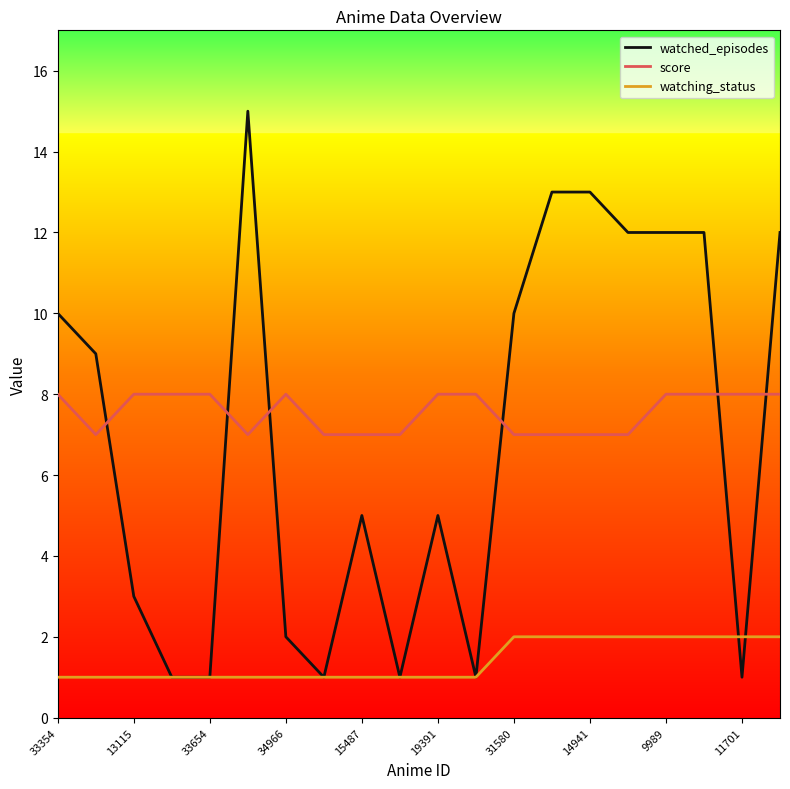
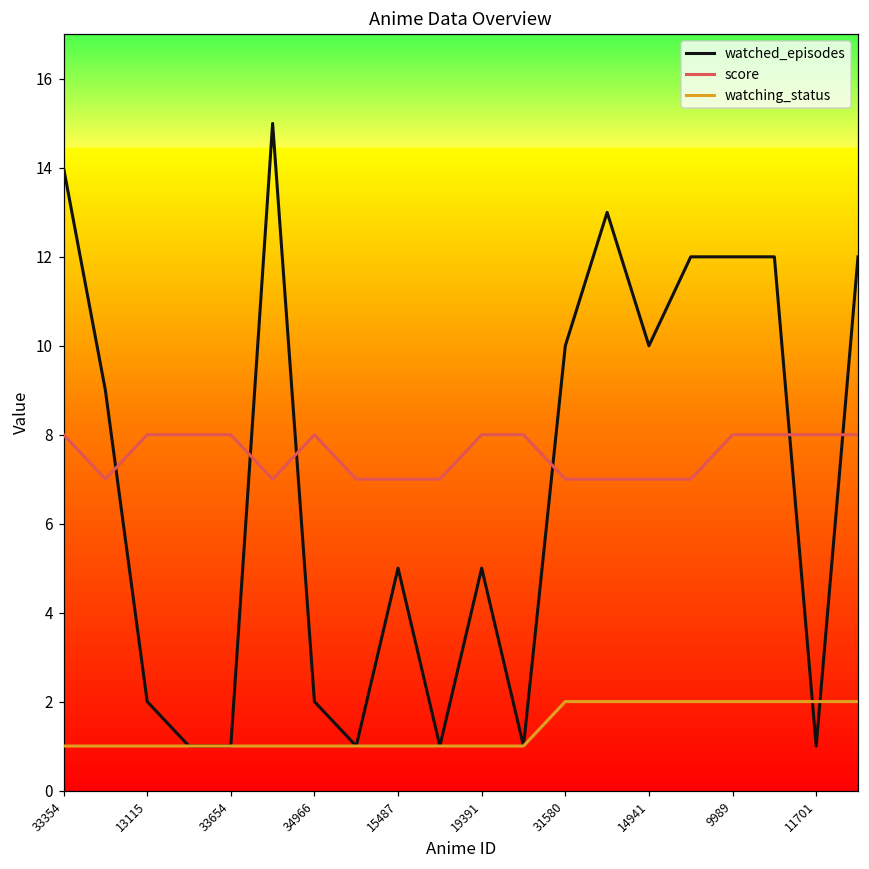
watched_episodes, 33354: 10 -> 14
watched_episodes, 13115: 3 -> 2
watched_episodes, 14941: 13 -> 10
